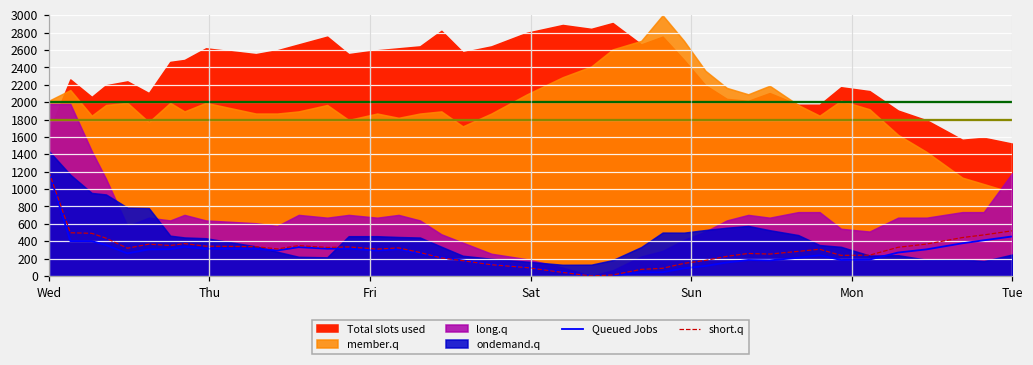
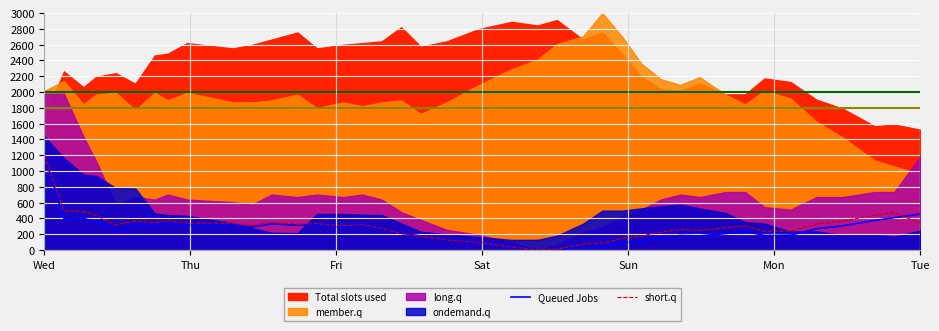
short.q, Tue: 500 -> 300
